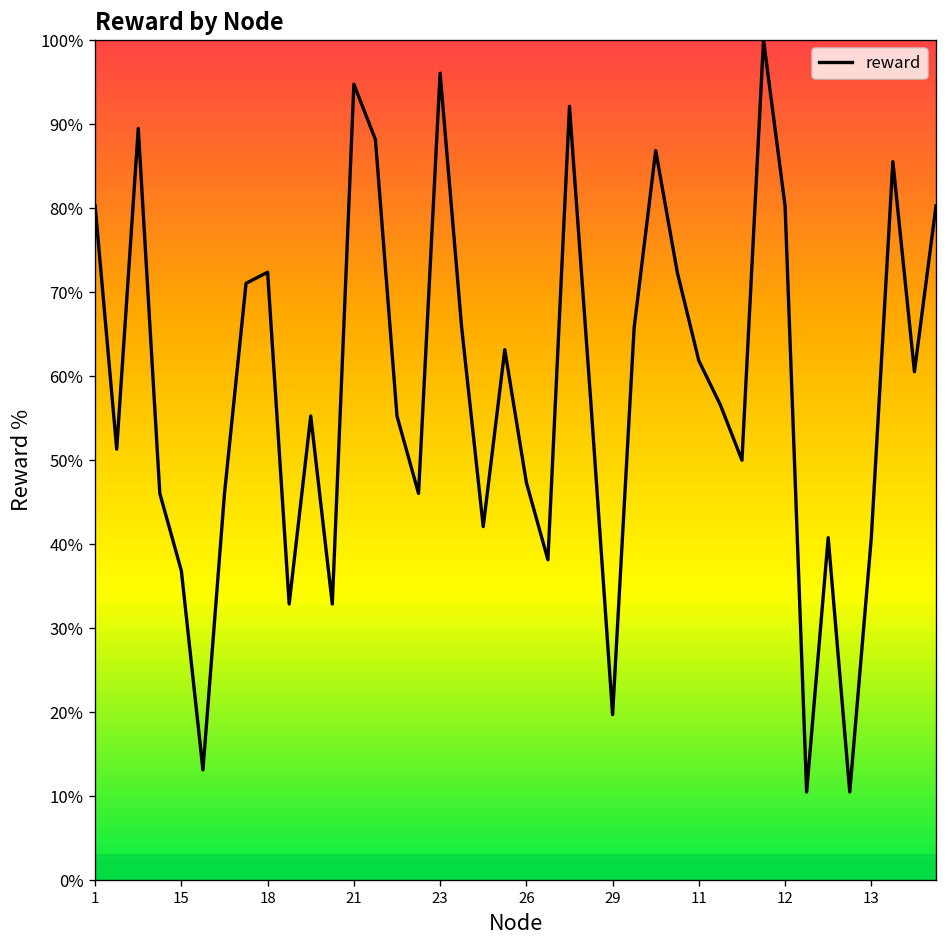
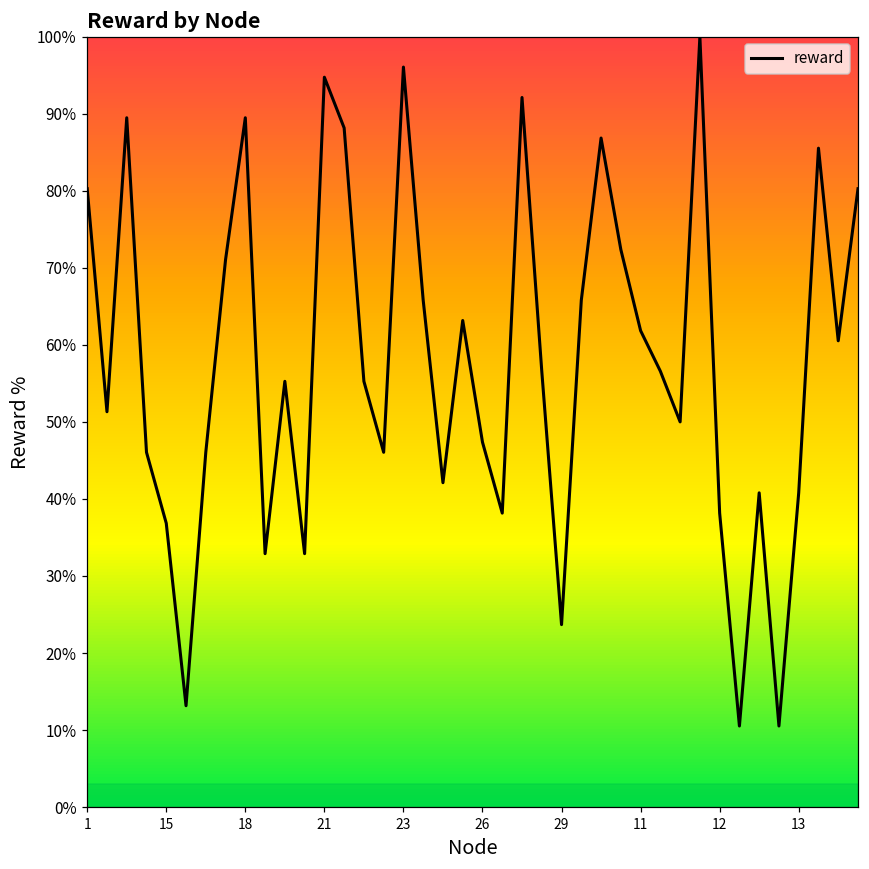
18: 72% -> 89%
29: 20% -> 24%
12: 80% -> 38%
